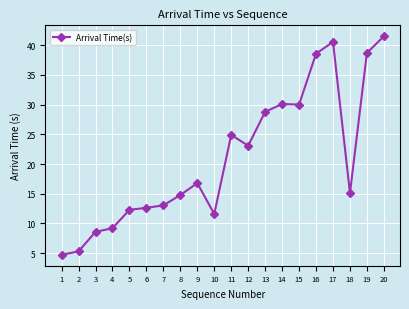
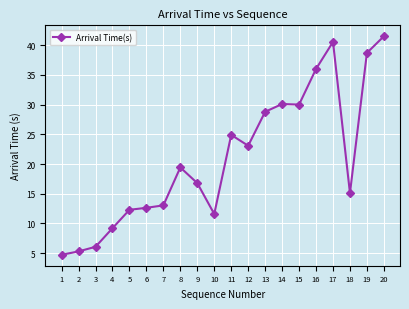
3: 9 -> 6
8: 15 -> 19
16: 39 -> 36
